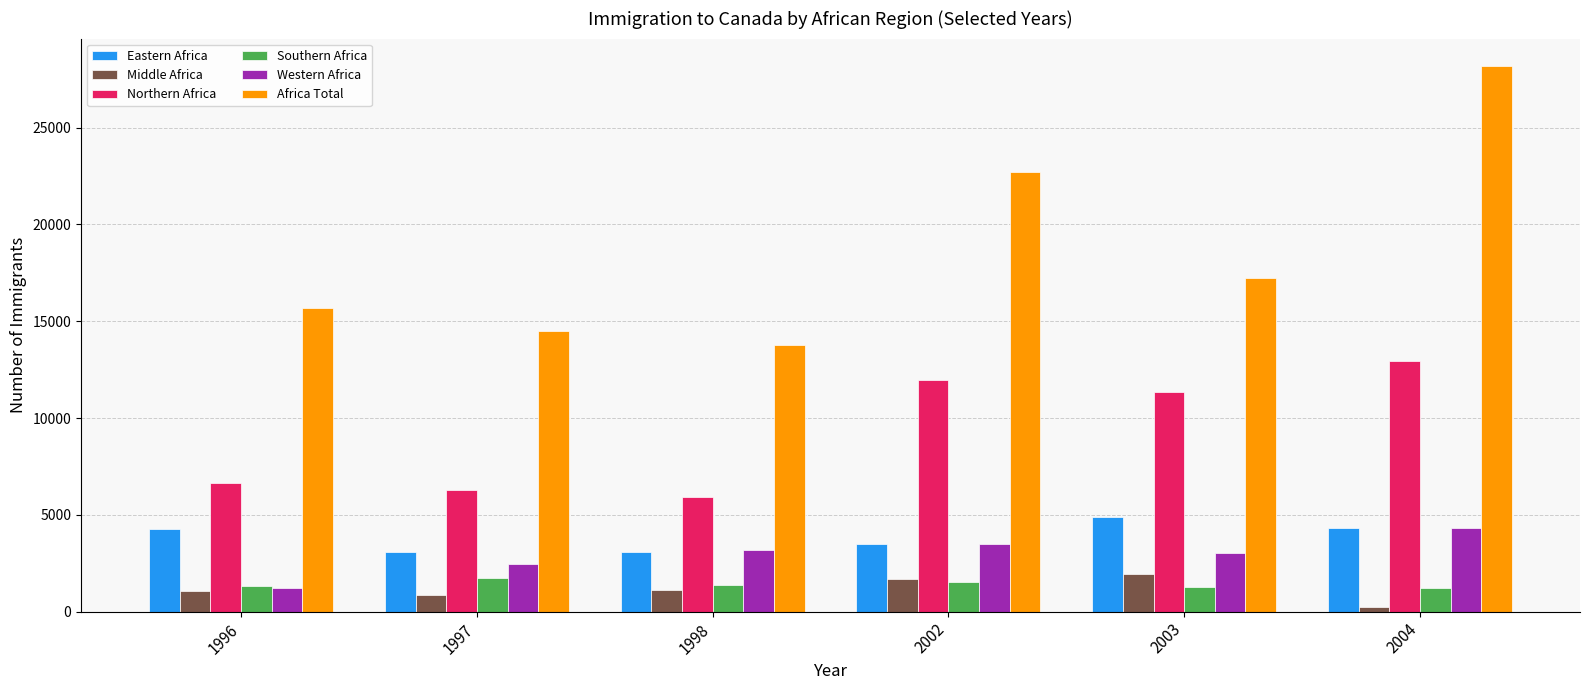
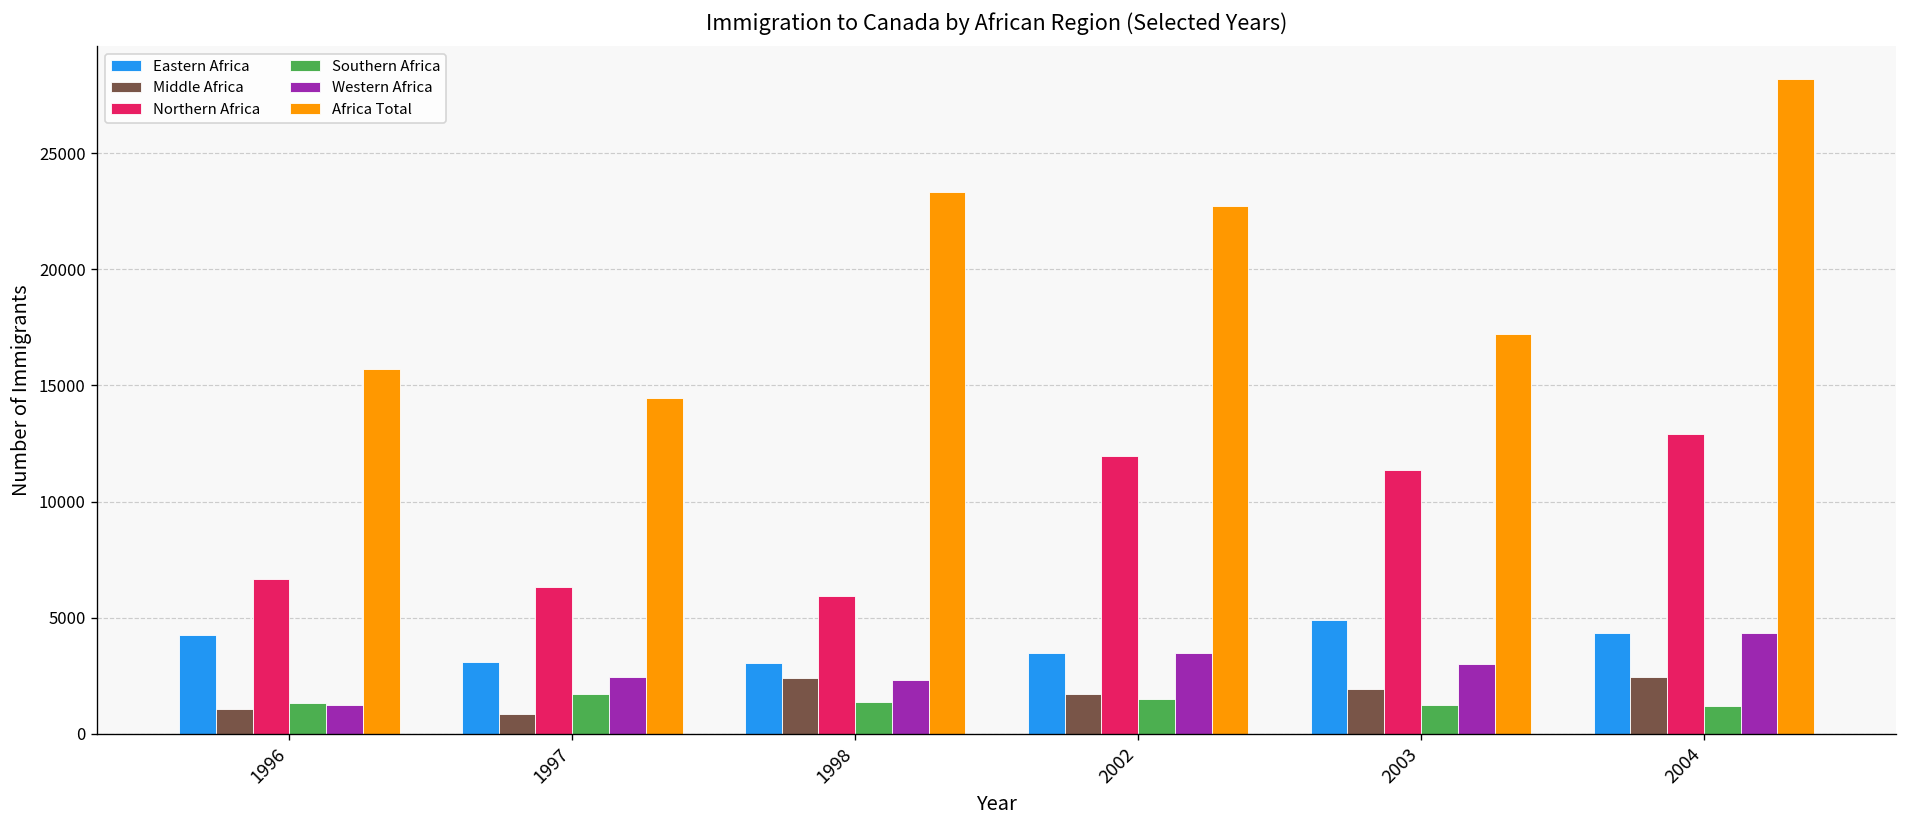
Middle Africa, 1998: 1100 -> 2400
Western Africa, 1998: 3200 -> 2300
Africa Total, 1998: 13800 -> 23300
Middle Africa, 2004: 200 -> 2500
